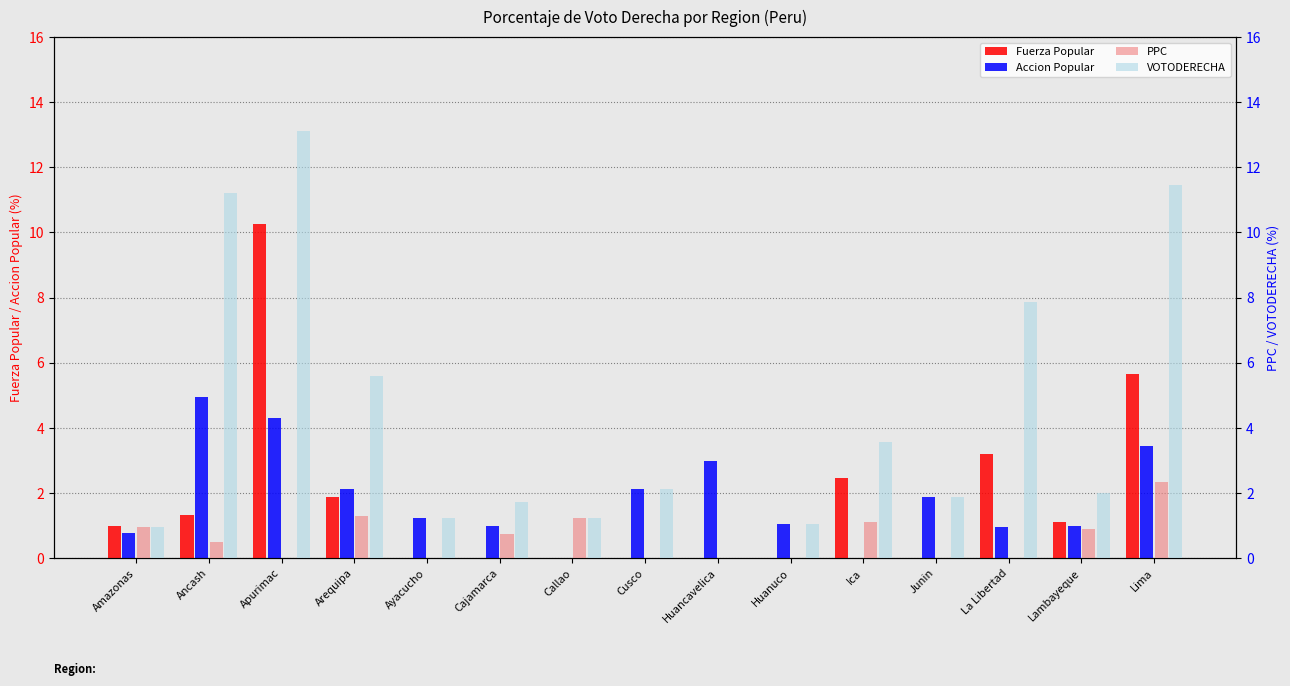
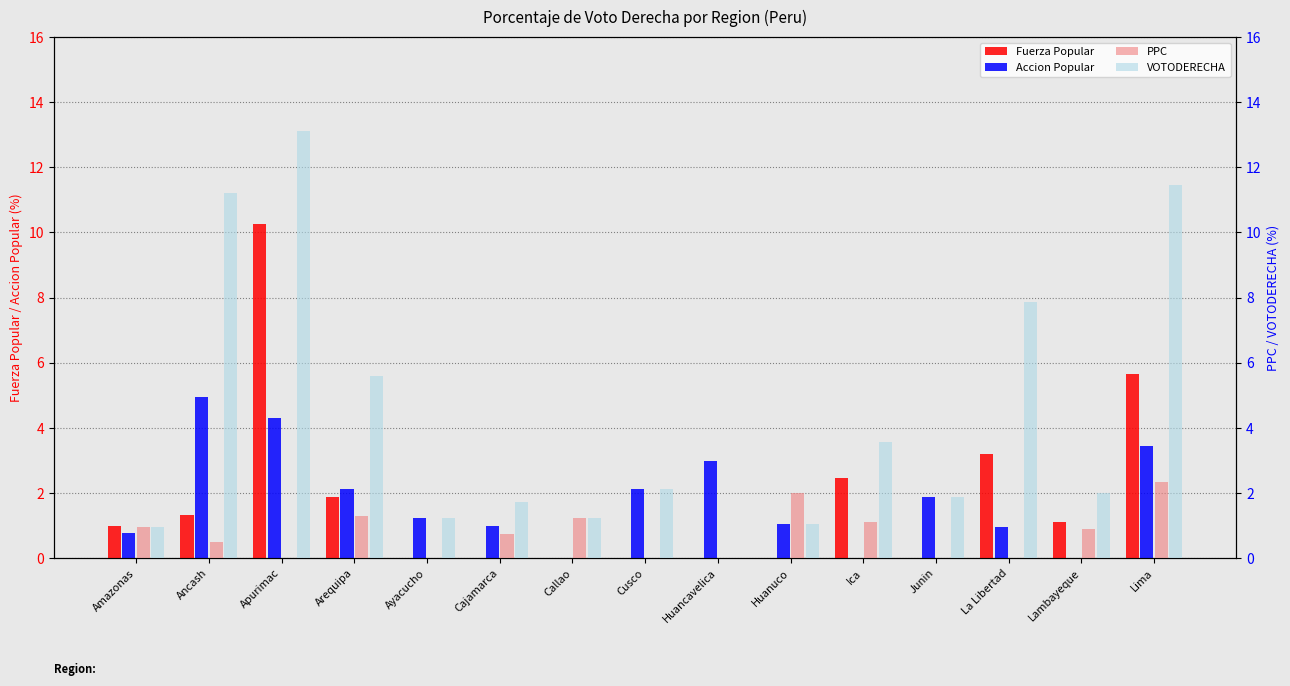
Accion Popular, Lambayeque: 1 -> 0
PPC, Huanuco: 0 -> 2
